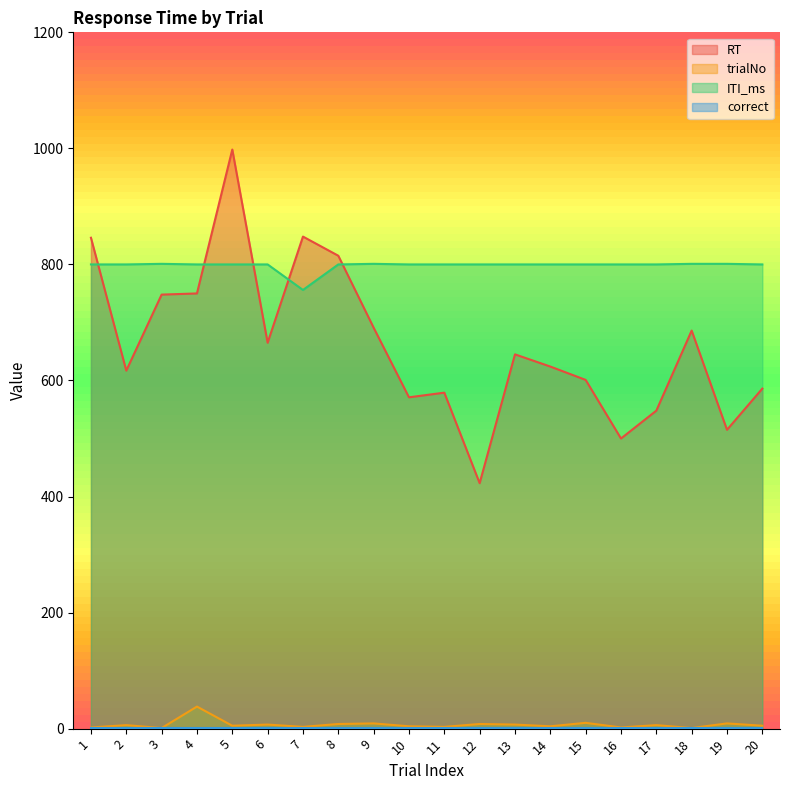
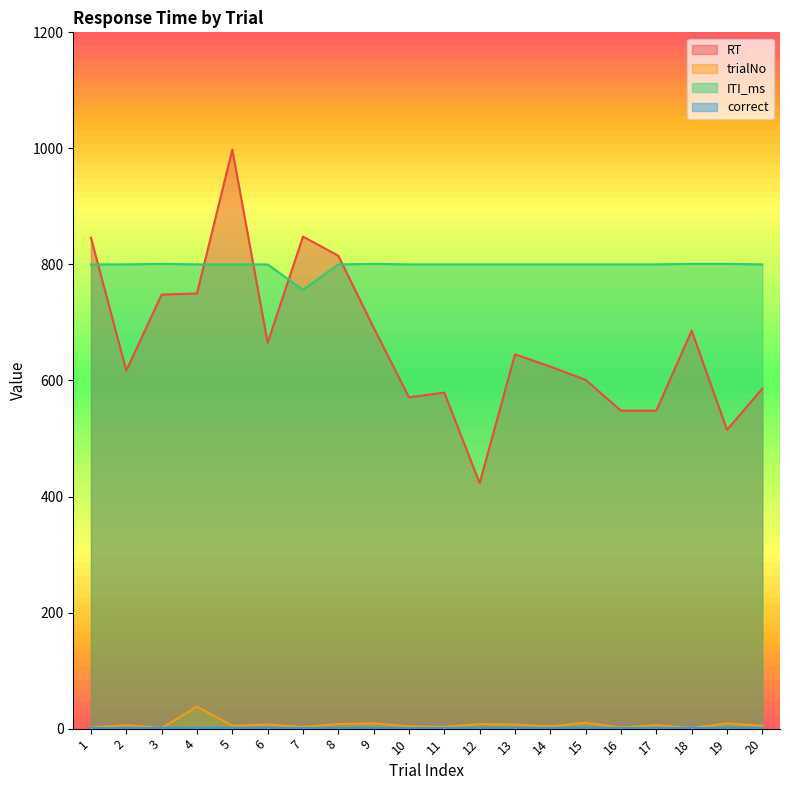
RT, 16: 500 -> 550
